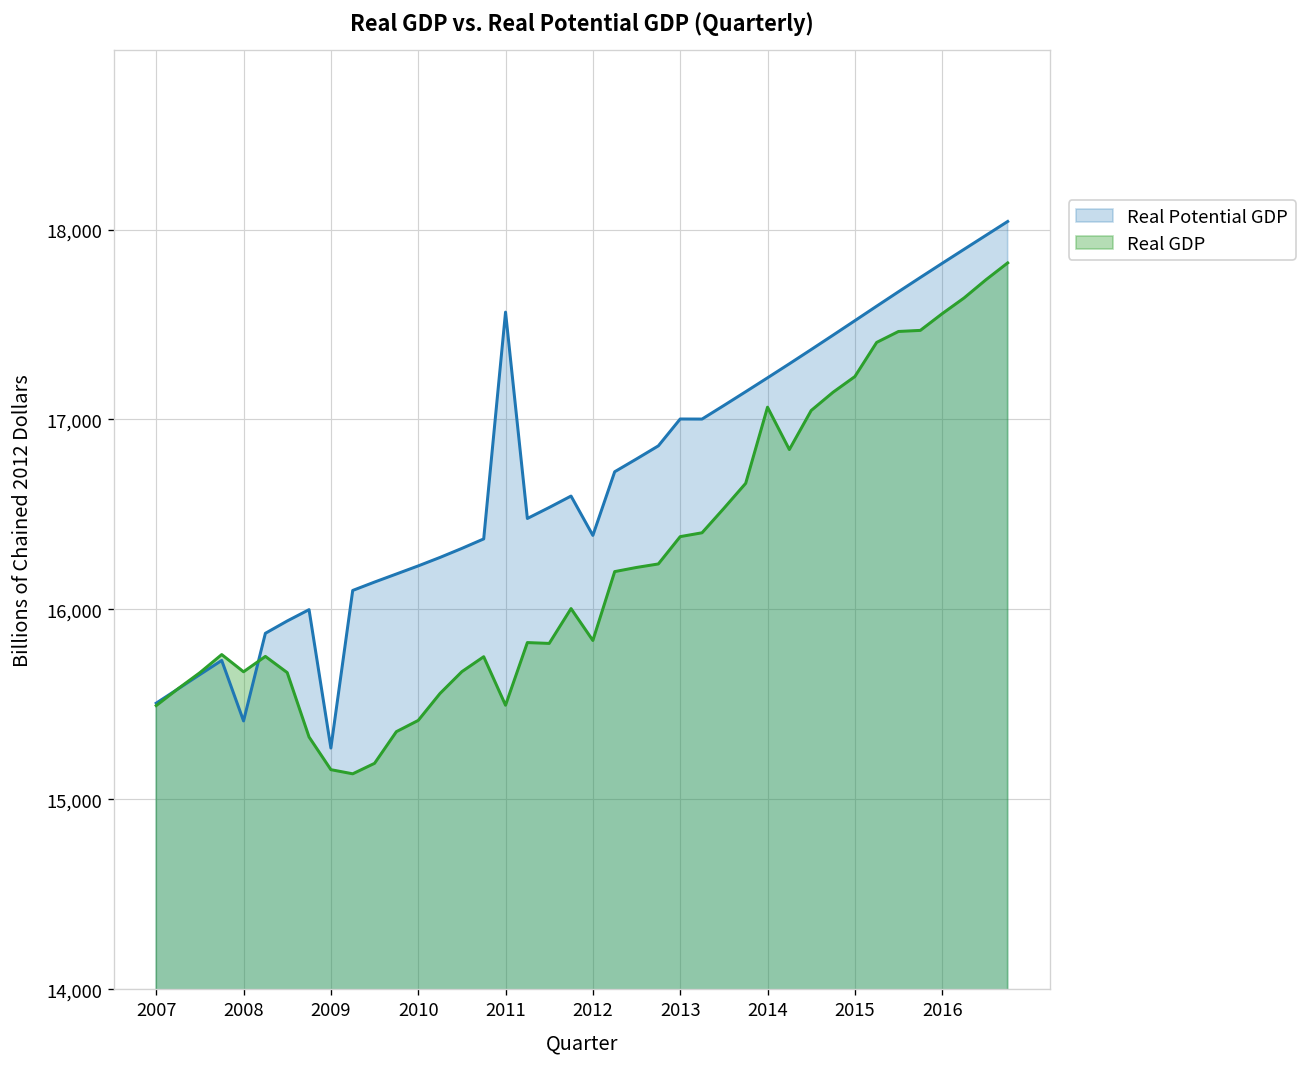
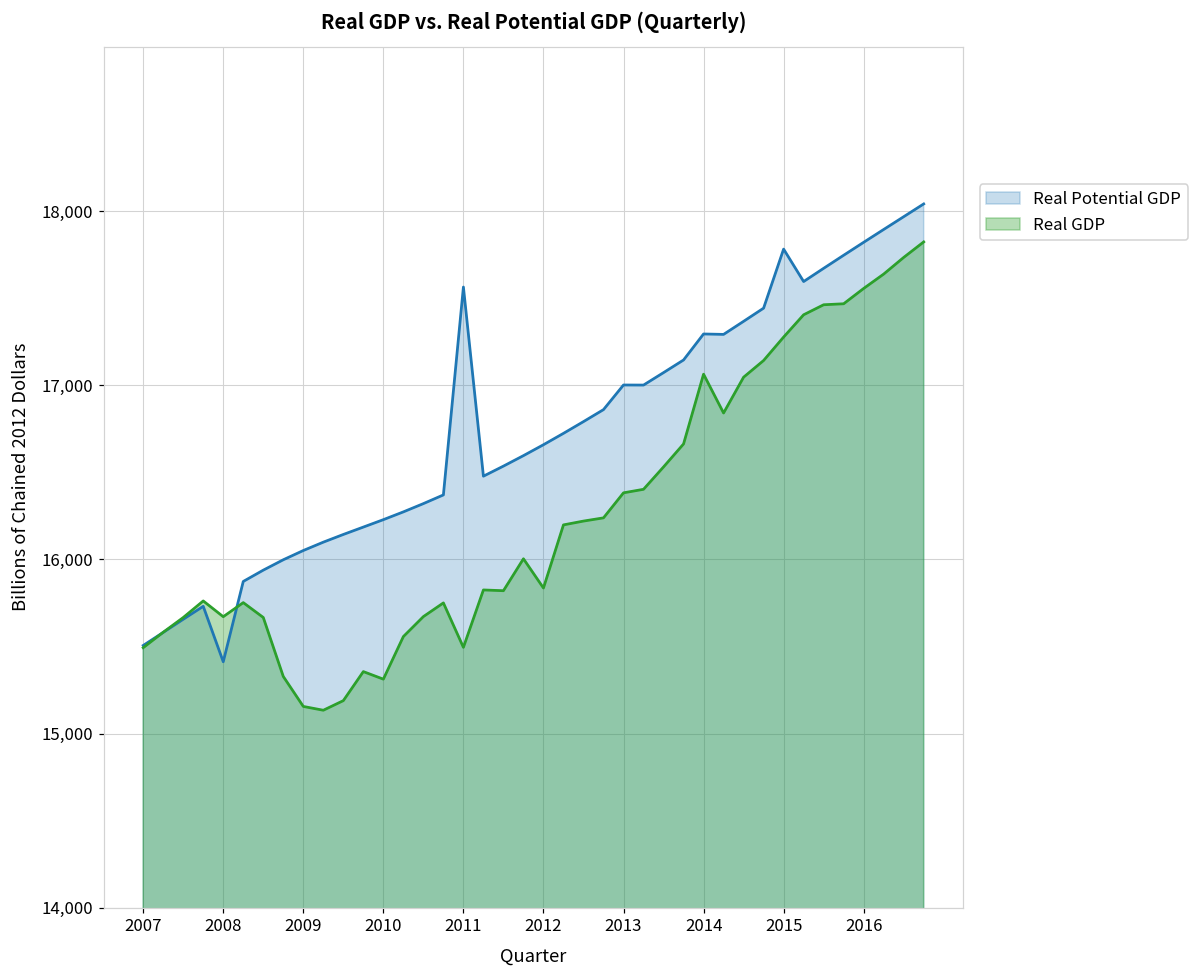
Real Potential GDP, 2009: 15,270 -> 16,050
Real GDP, 2010: 15,420 -> 15,310
Real Potential GDP, 2012: 16,390 -> 16,660
Real Potential GDP, 2014: 17,220 -> 17,300
Real Potential GDP, 2015: 17,520 -> 17,780
Real GDP, 2015: 17,230 -> 17,280
